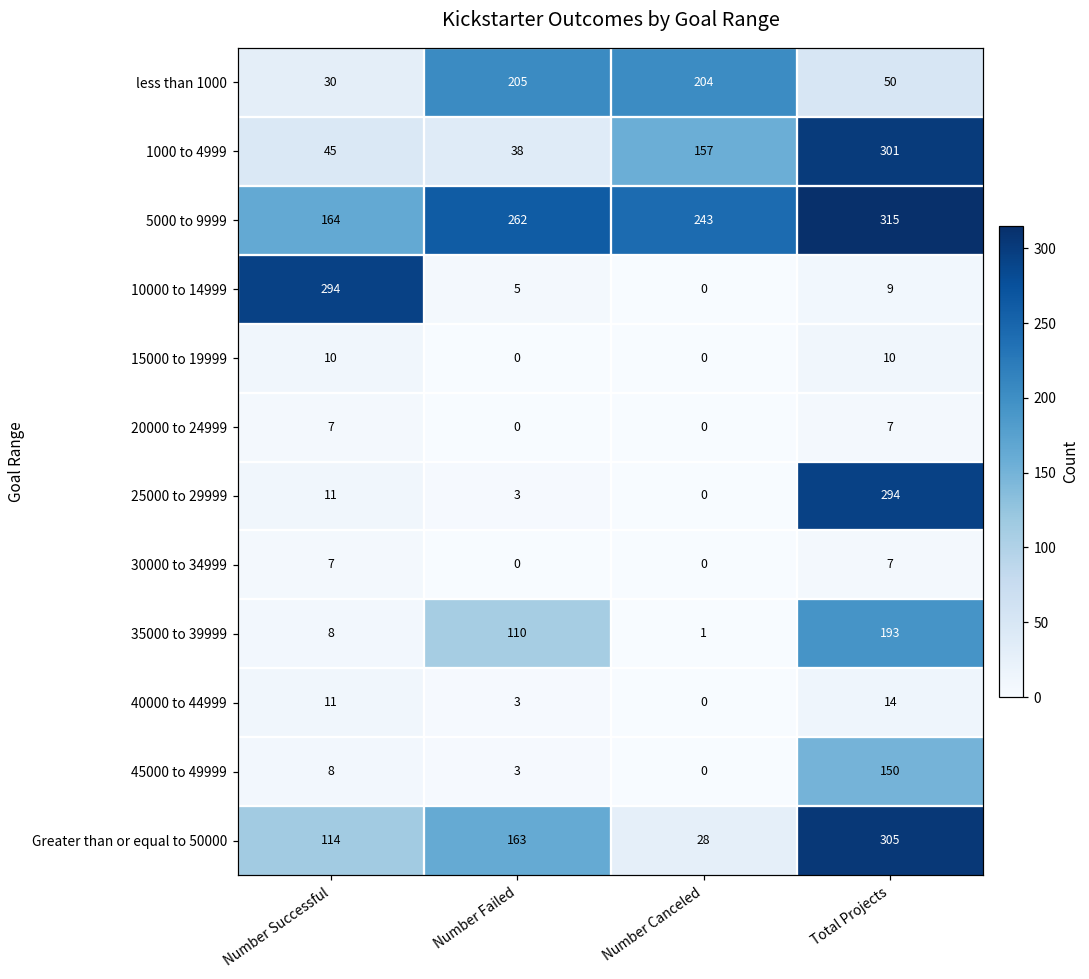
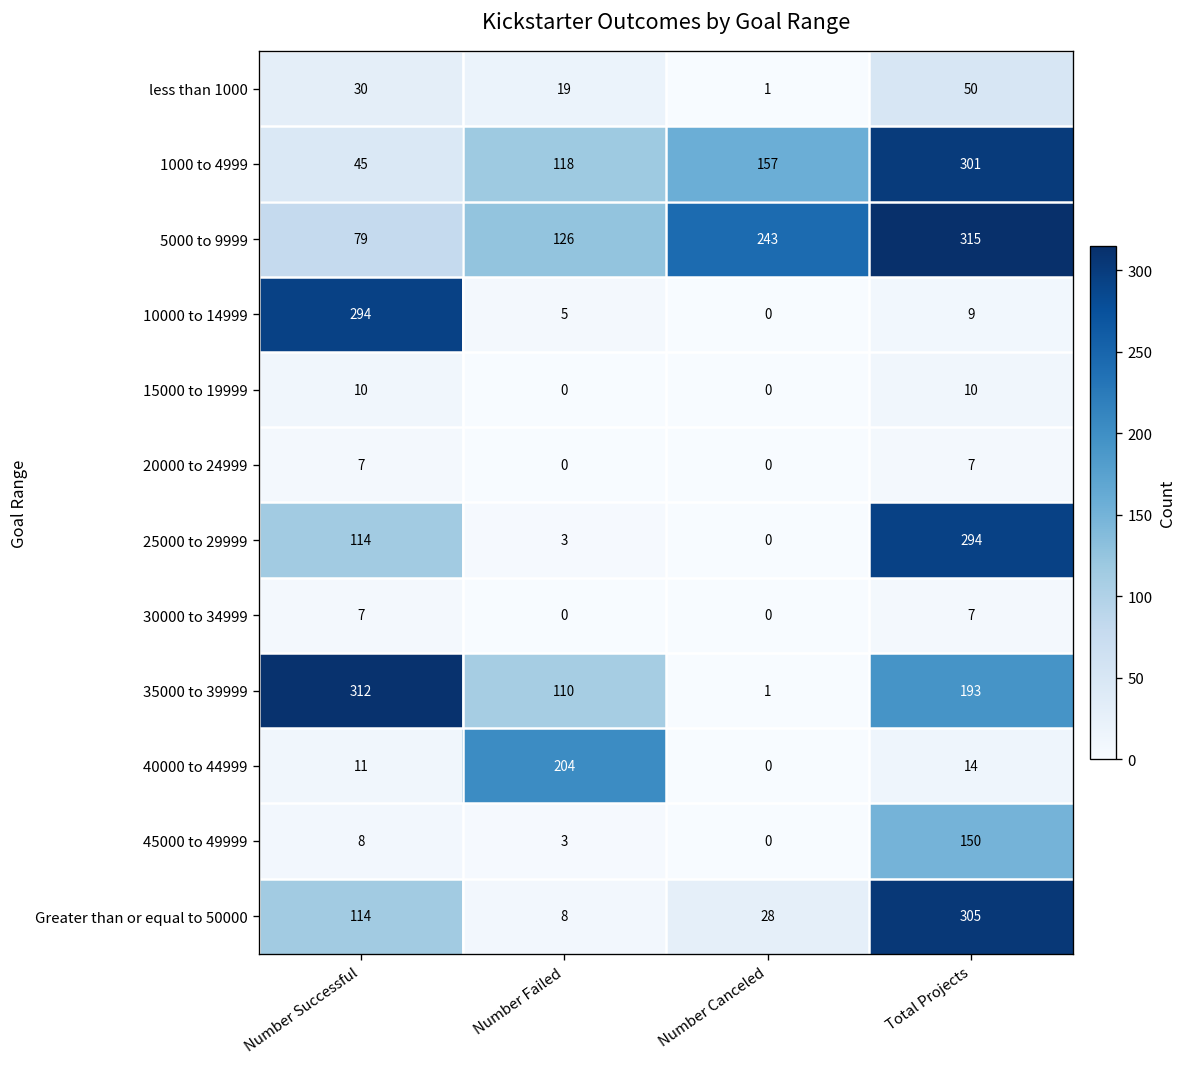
less than 1000, Number Failed: 205 -> 19
less than 1000, Number Canceled: 204 -> 1
1000 to 4999, Number Failed: 38 -> 118
5000 to 9999, Number Successful: 164 -> 79
5000 to 9999, Number Failed: 262 -> 126
25000 to 29999, Number Successful: 11 -> 114
35000 to 39999, Number Successful: 8 -> 312
40000 to 44999, Number Failed: 3 -> 204
Greater than or equal to 50000, Number Failed: 163 -> 8
